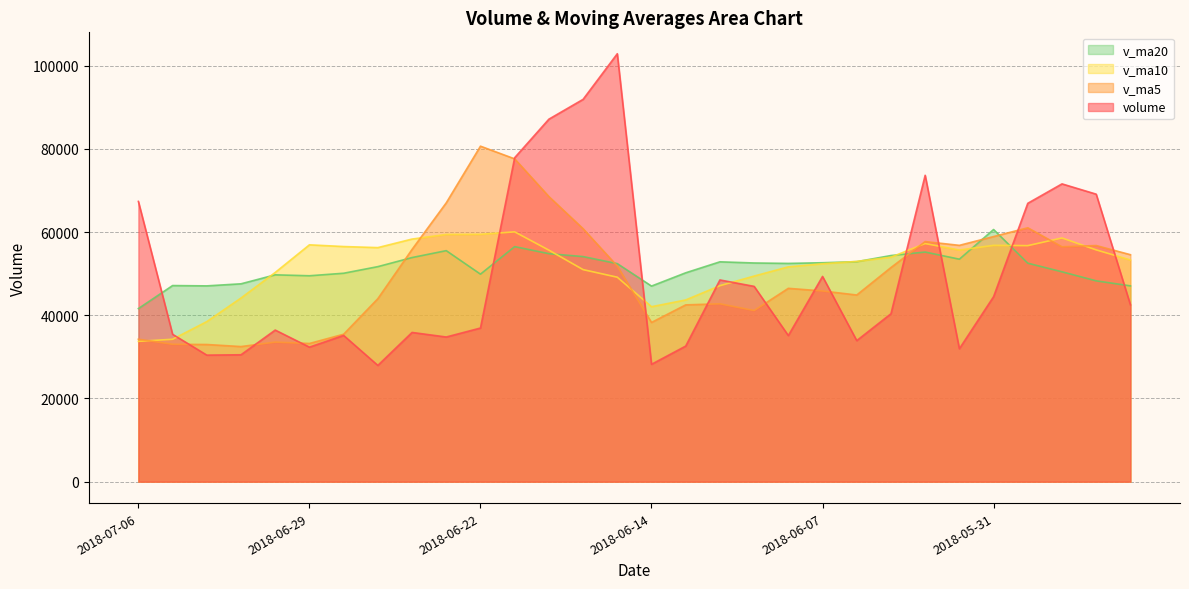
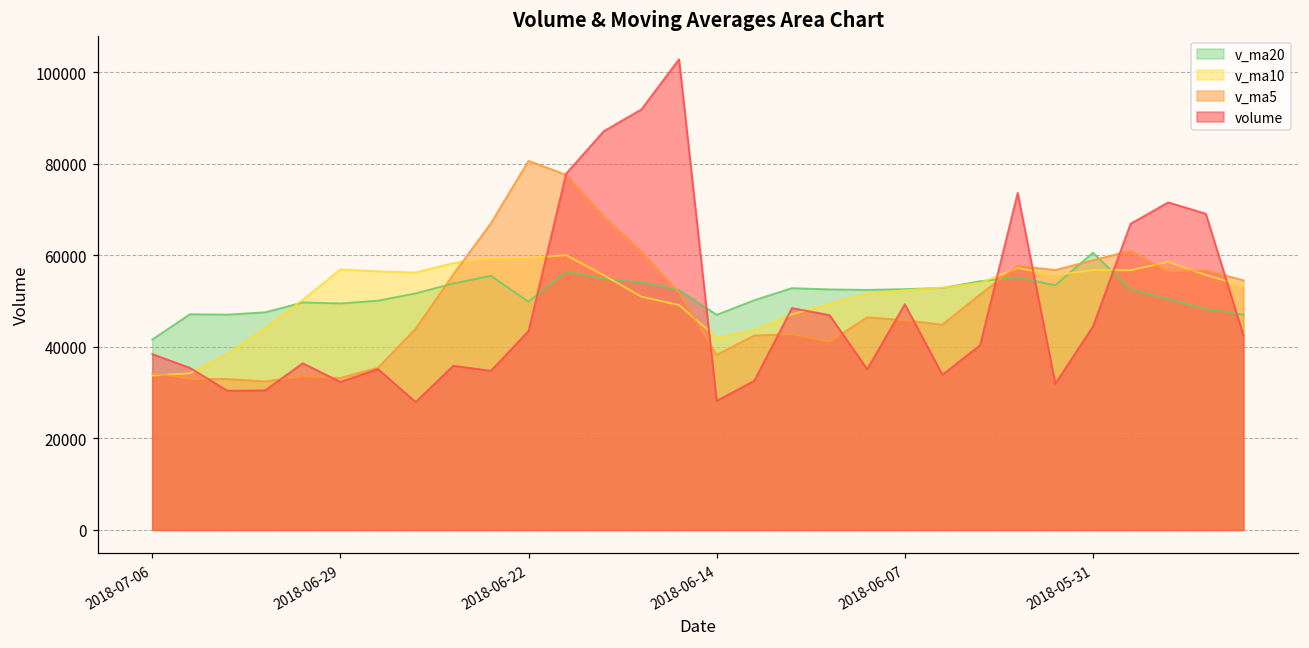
volume, 2018-07-06: 67000 -> 38000
volume, 2018-06-22: 37000 -> 43000
